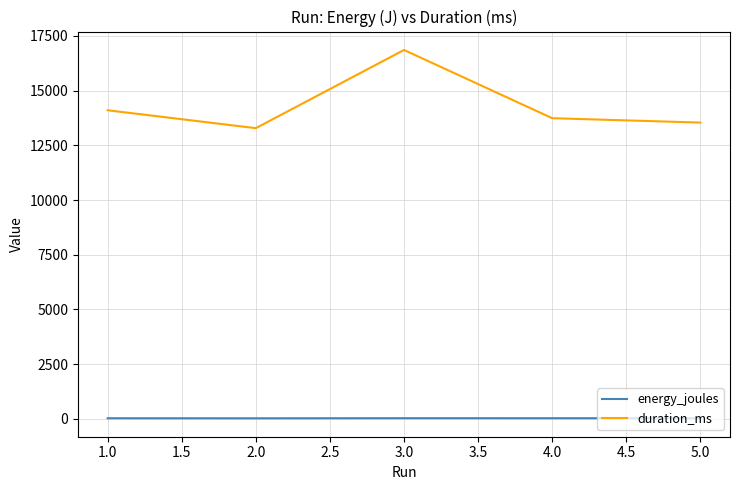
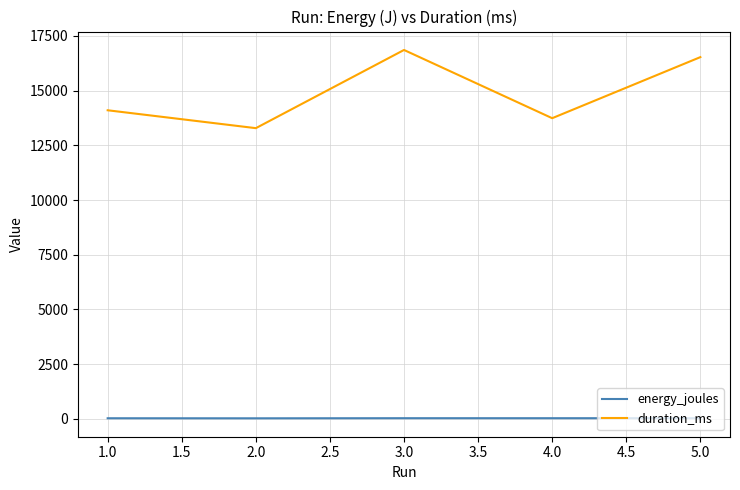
duration_ms, 5.0: 13500 -> 16500
